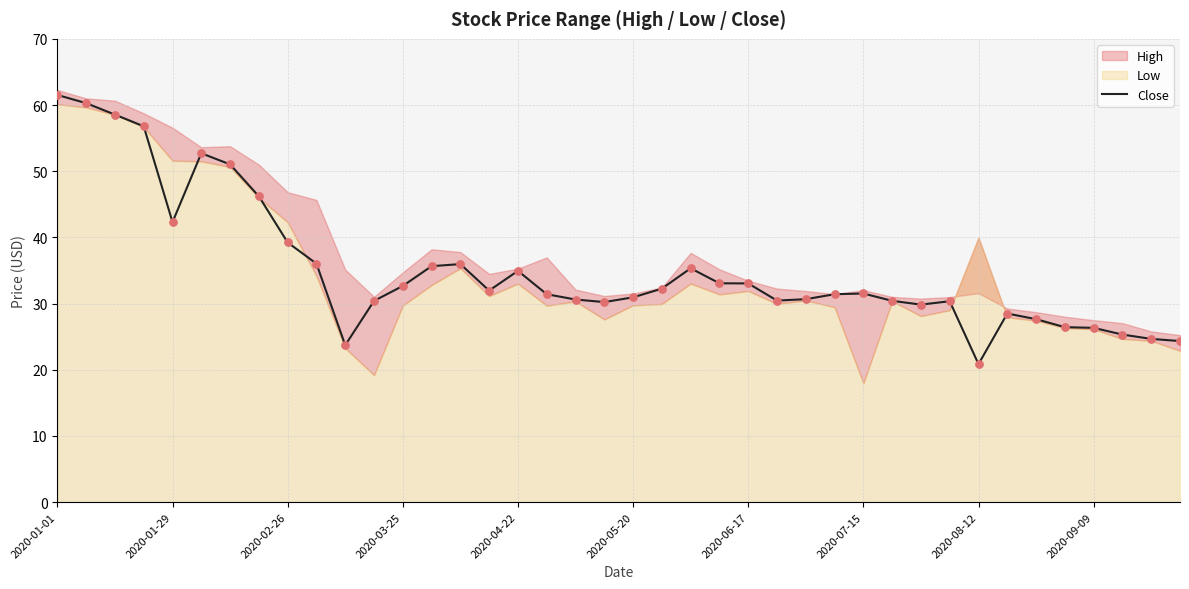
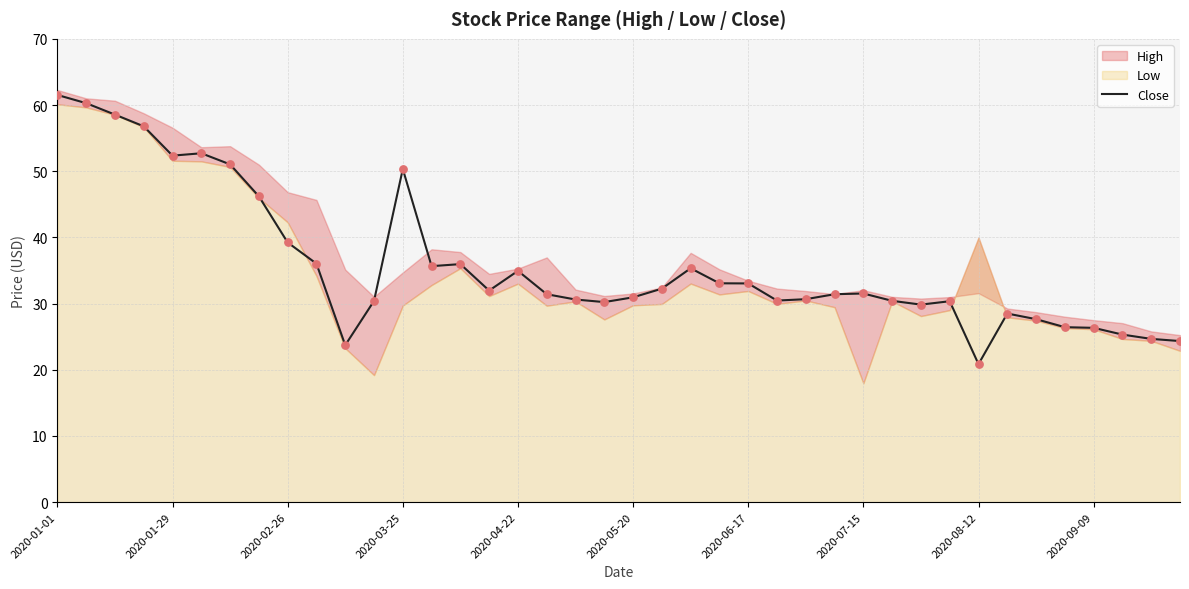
Close, 2020-01-29: 42 -> 52
Close, 2020-03-25: 33 -> 50
